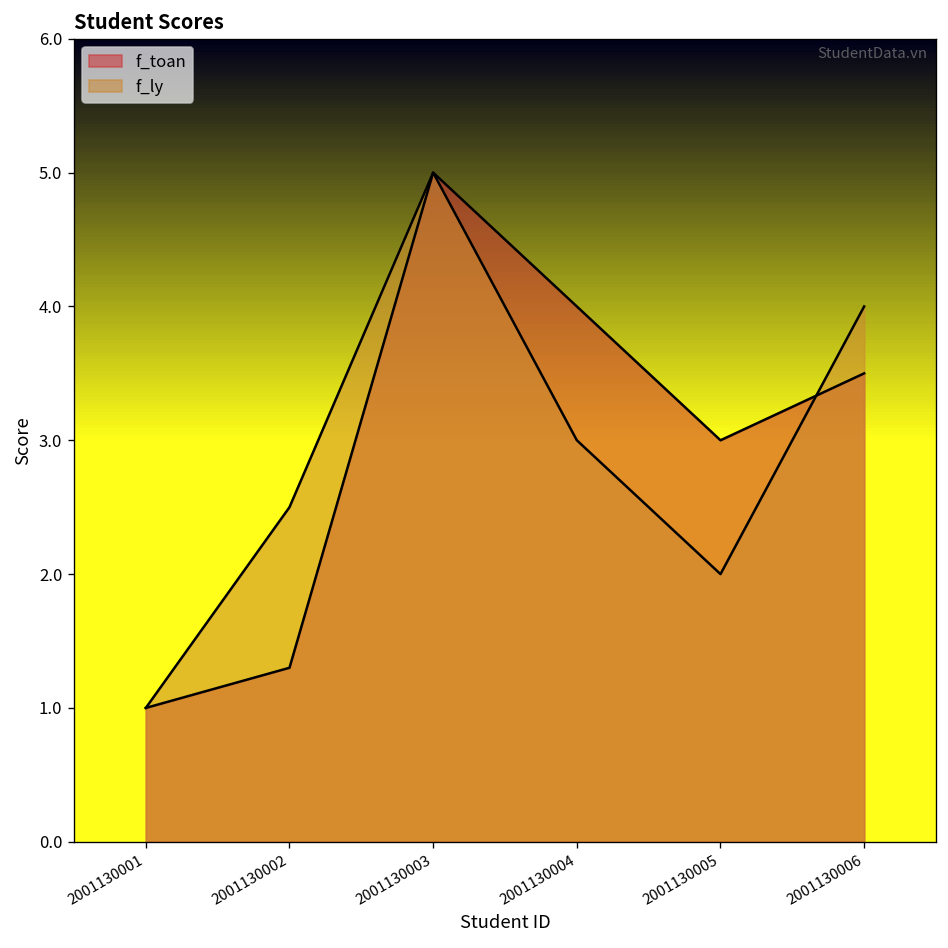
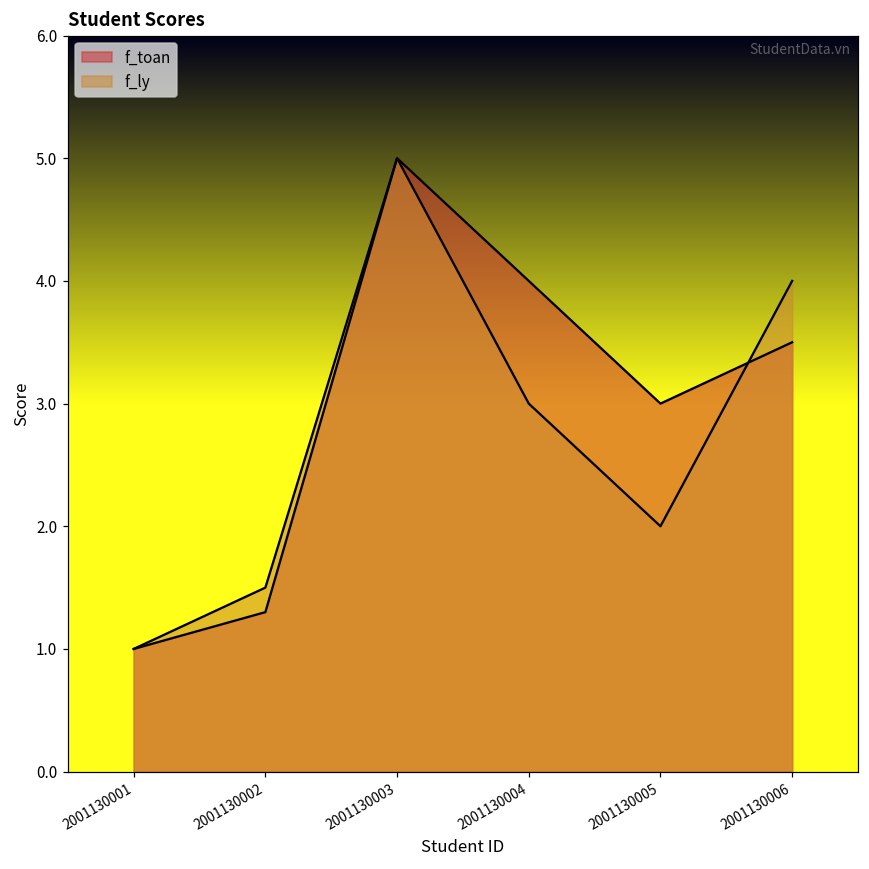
f_ly, 2001130002: 2.5 -> 1.5
